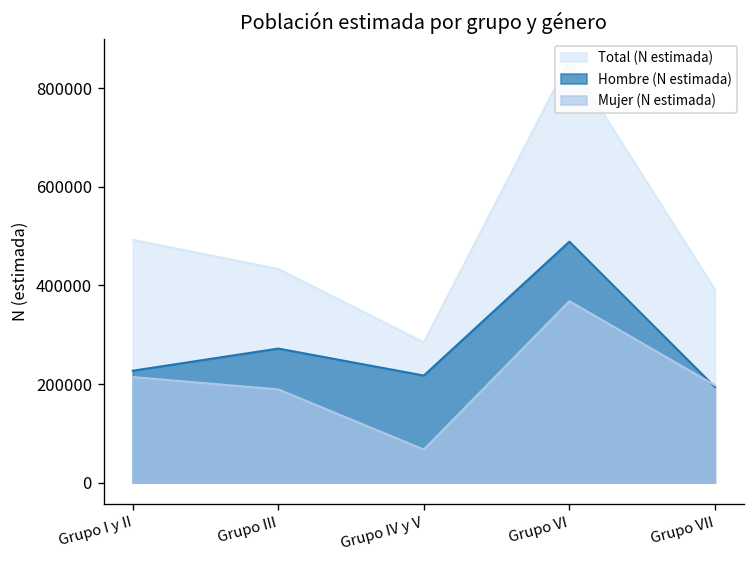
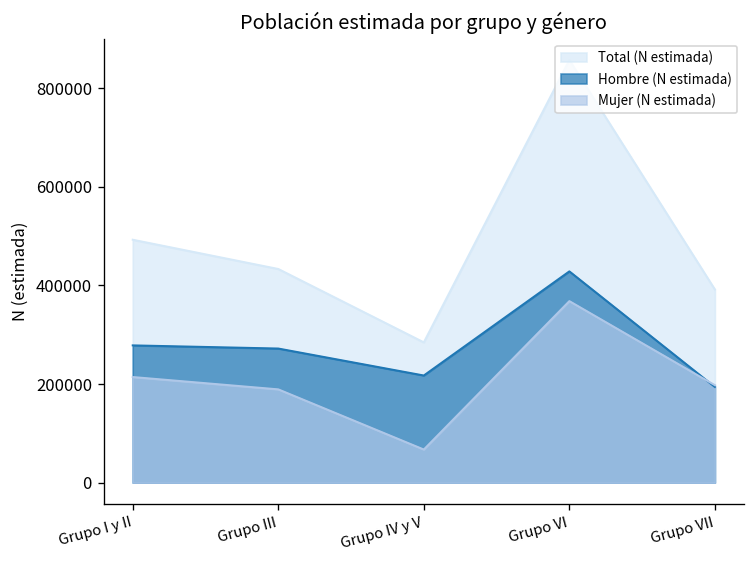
Hombre (N estimada), Grupo I y II: 230000 -> 280000
Hombre (N estimada), Grupo VI: 490000 -> 430000
